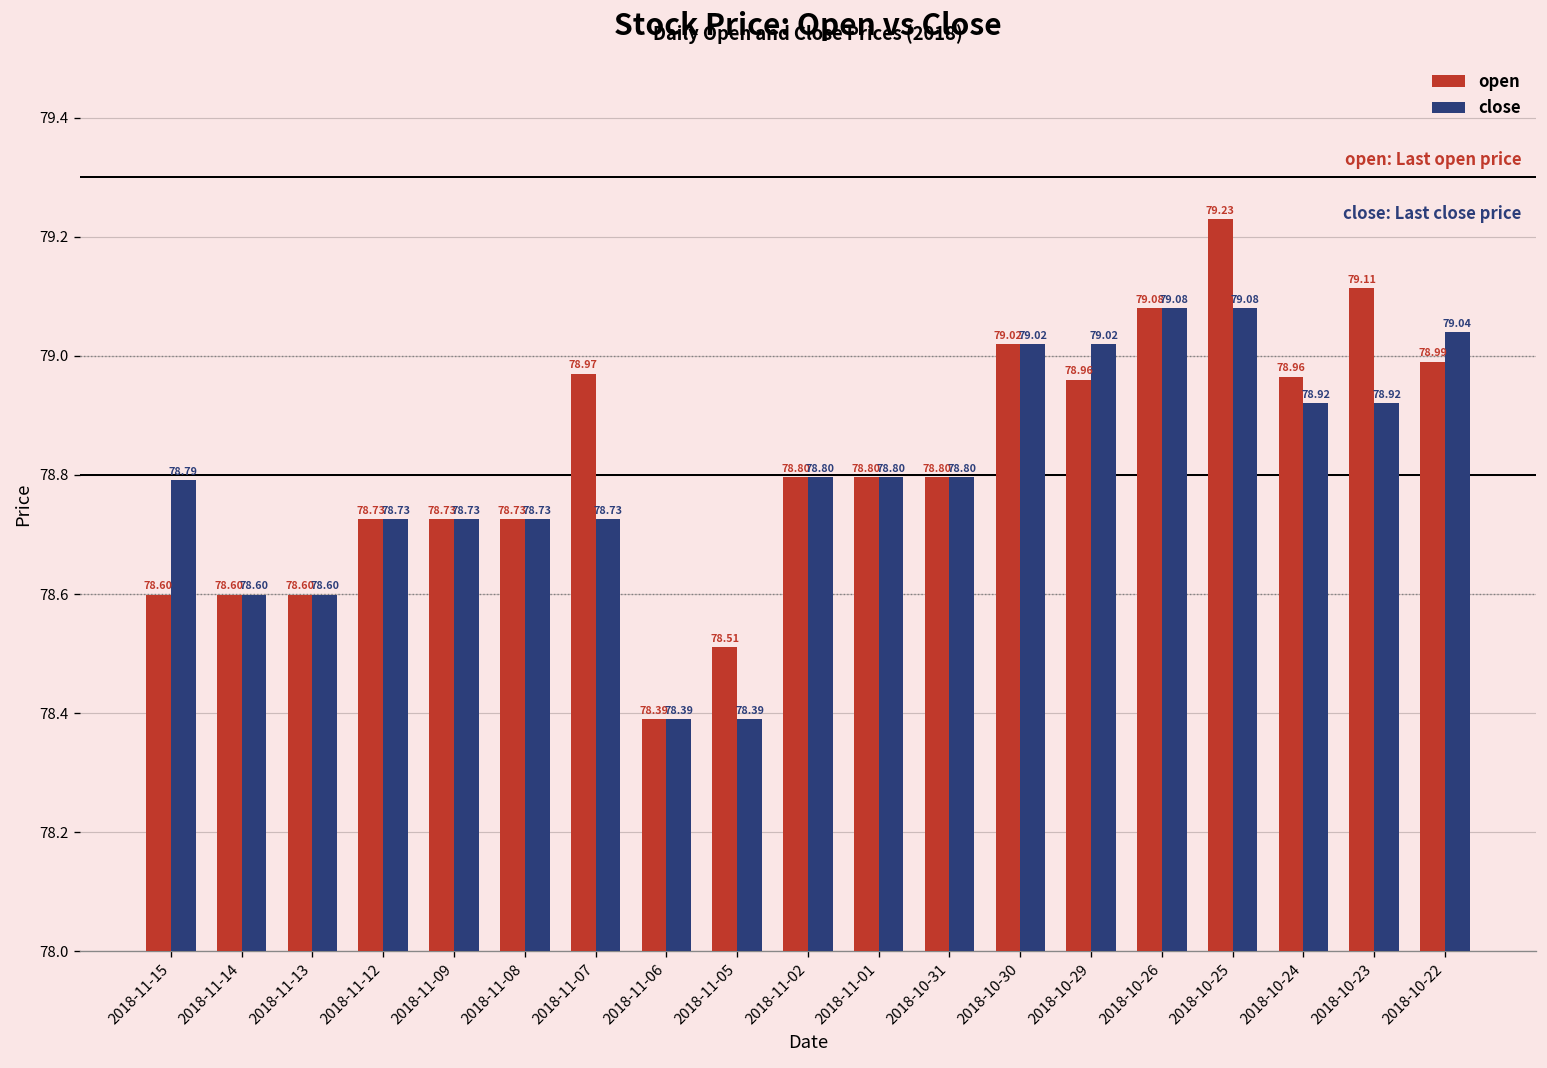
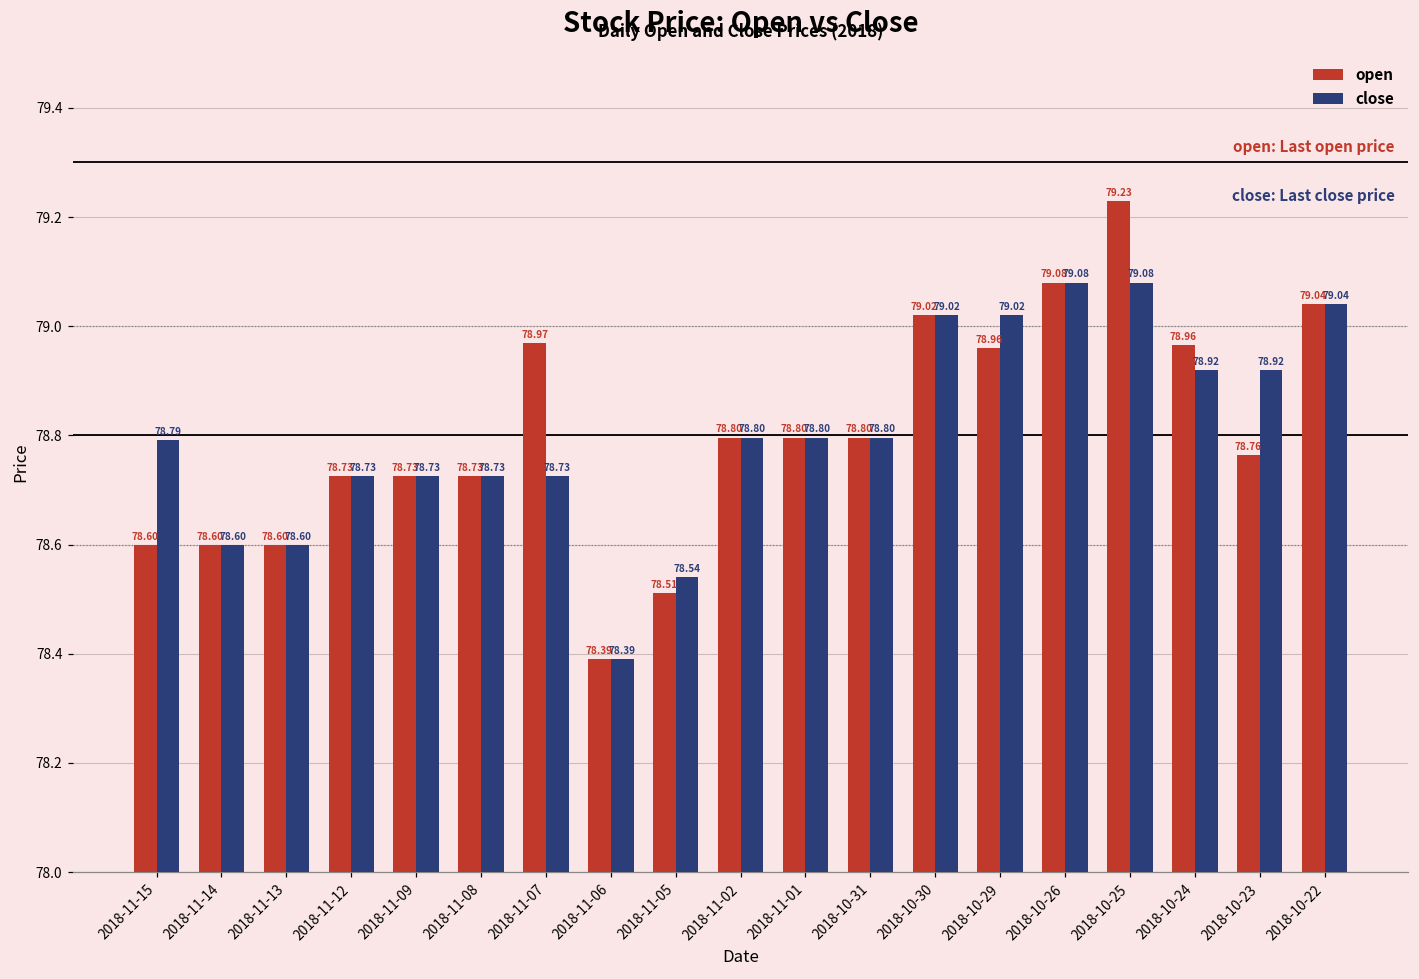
close, 2018-11-05: 78.39 -> 78.54
open, 2018-10-23: 79.11 -> 78.76
open, 2018-10-22: 78.99 -> 79.04
